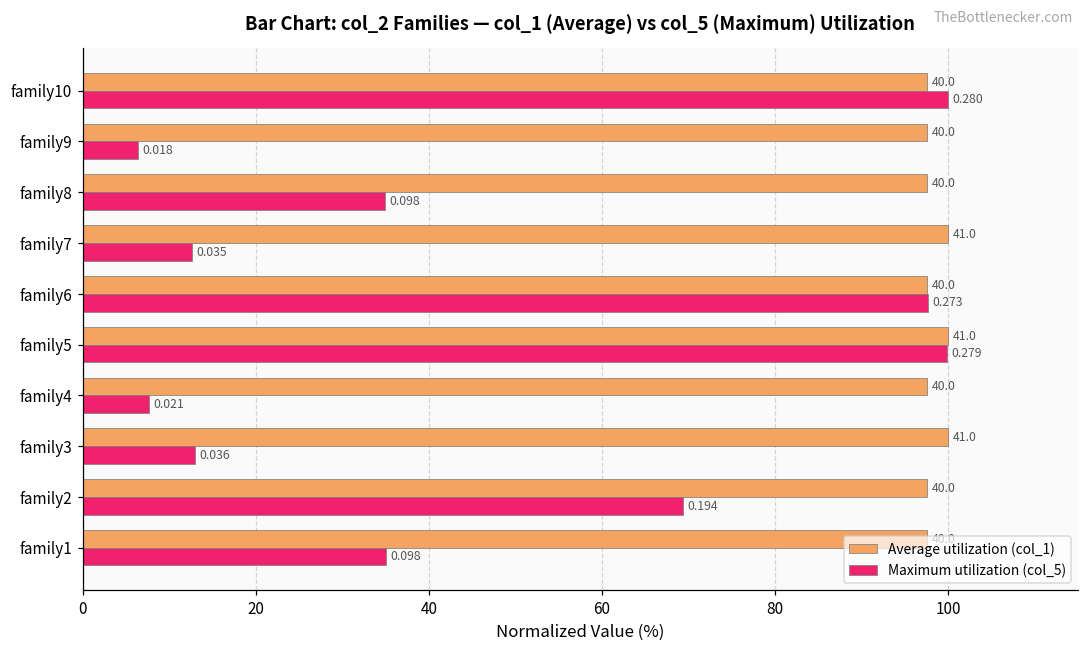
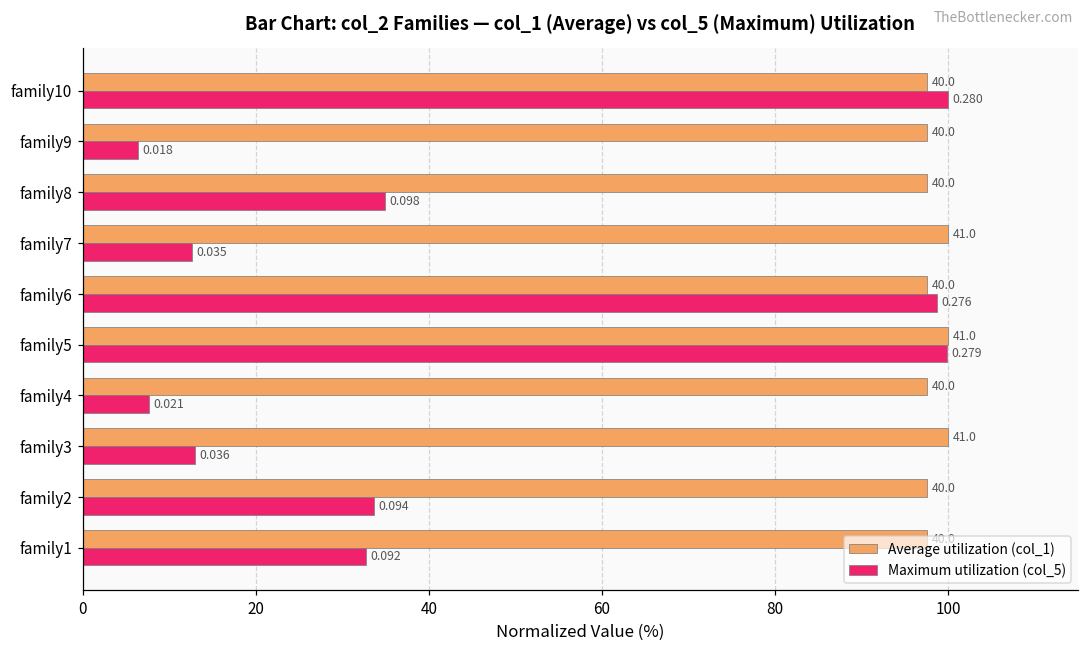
Maximum utilization (col_5), family6: 0.273 -> 0.276
Maximum utilization (col_5), family2: 0.194 -> 0.094
Maximum utilization (col_5), family1: 0.098 -> 0.092
